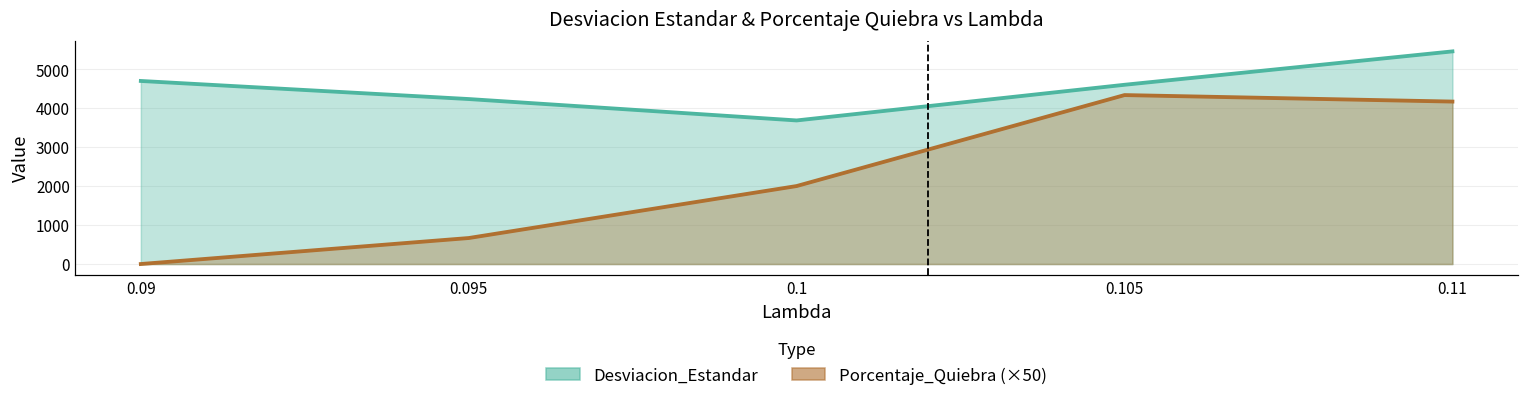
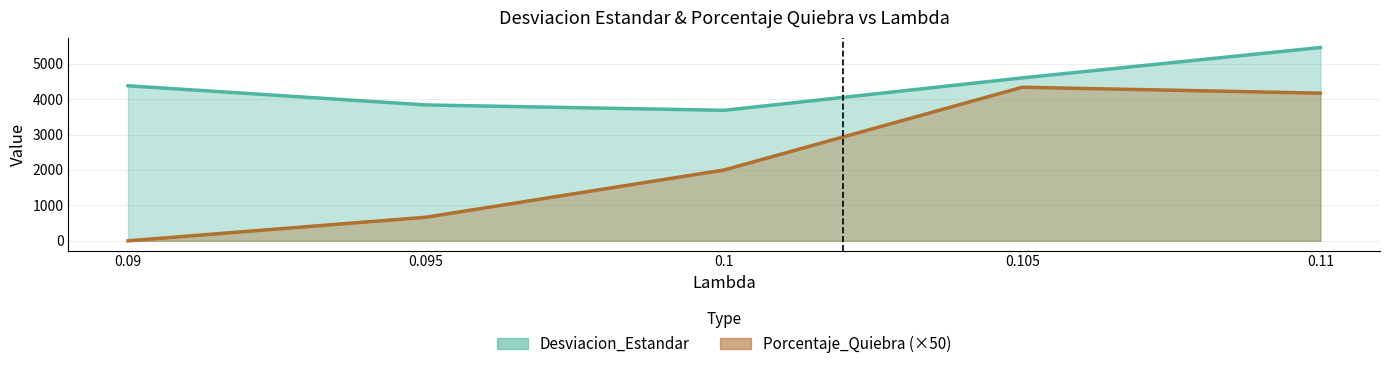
Desviacion_Estandar, 0.09: 4700 -> 4400
Desviacion_Estandar, 0.095: 4200 -> 3800
